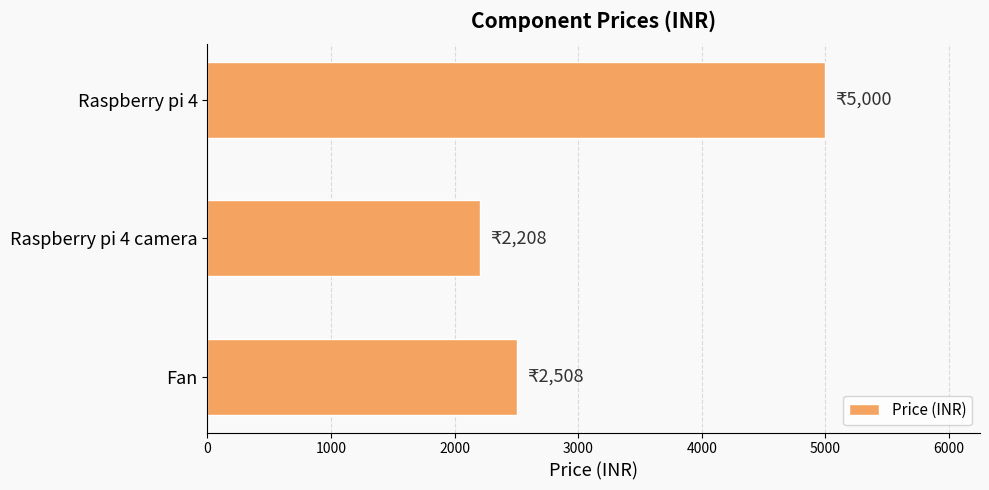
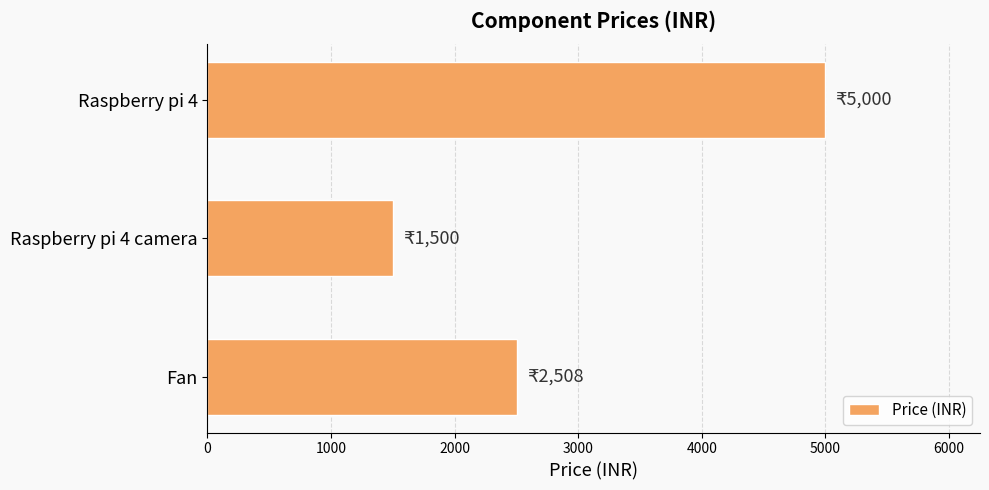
Raspberry pi 4 camera: 2,208 -> 1,500
